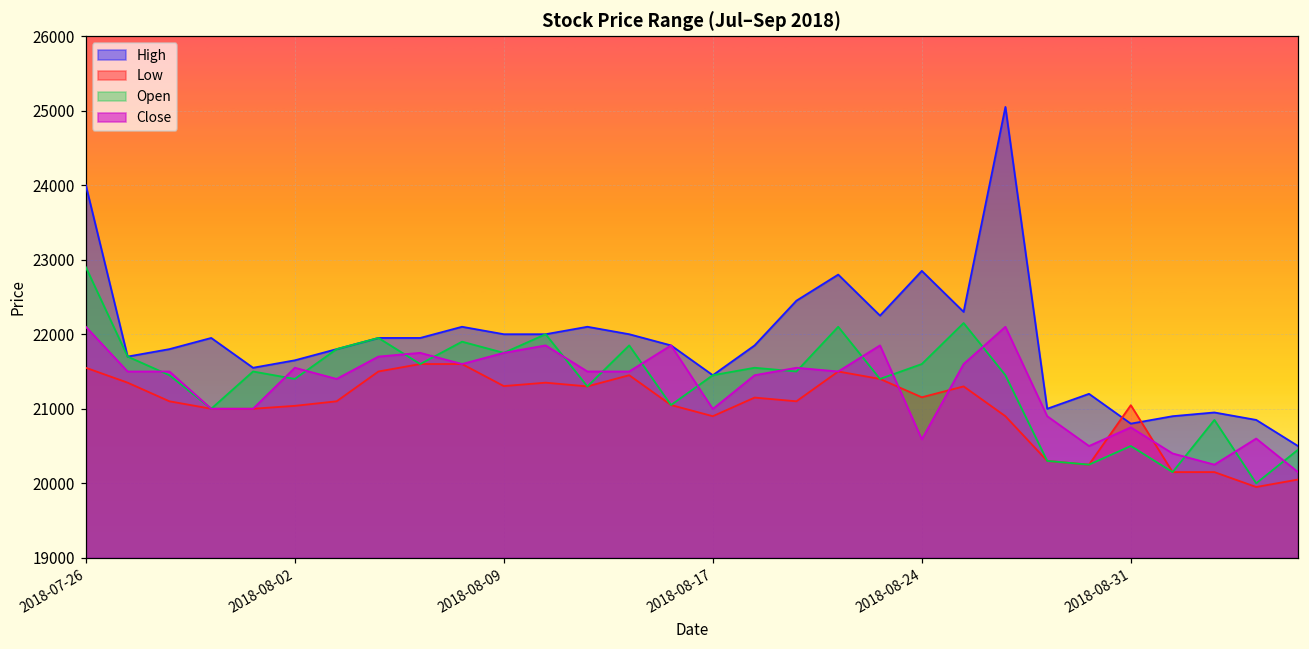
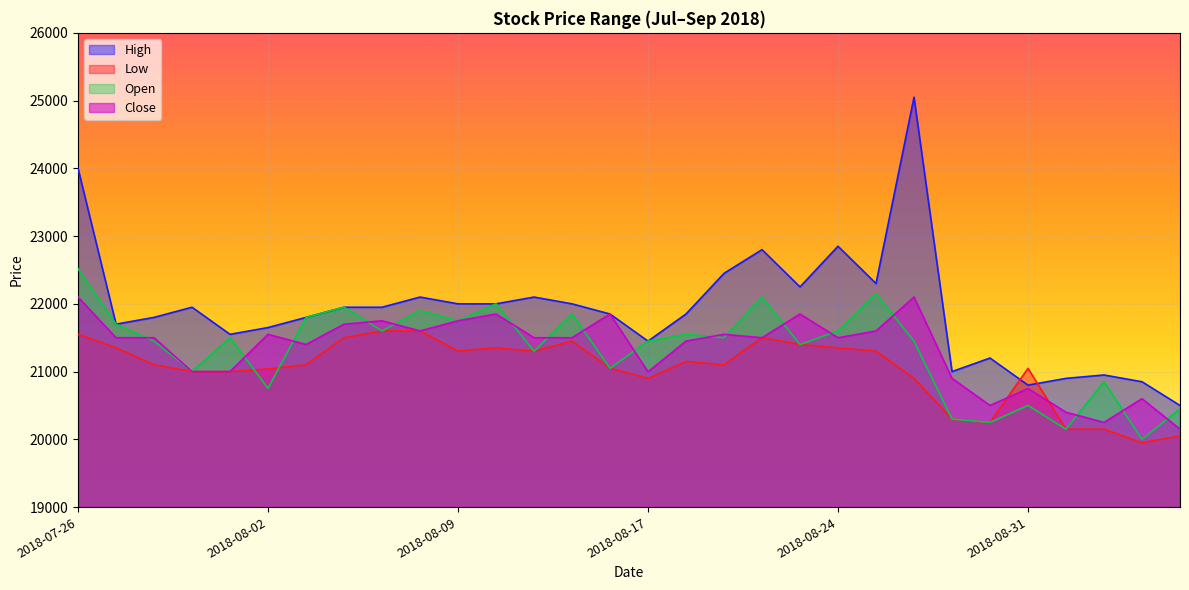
Open, 2018-07-26: 22900 -> 22500
Open, 2018-08-02: 21400 -> 20800
Low, 2018-08-24: 21200 -> 21400
Close, 2018-08-24: 20600 -> 21500
